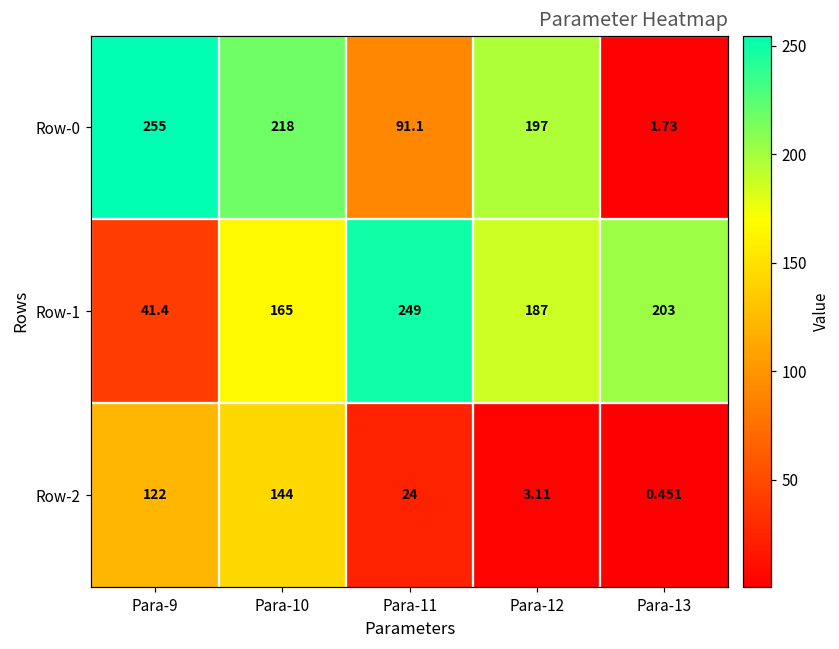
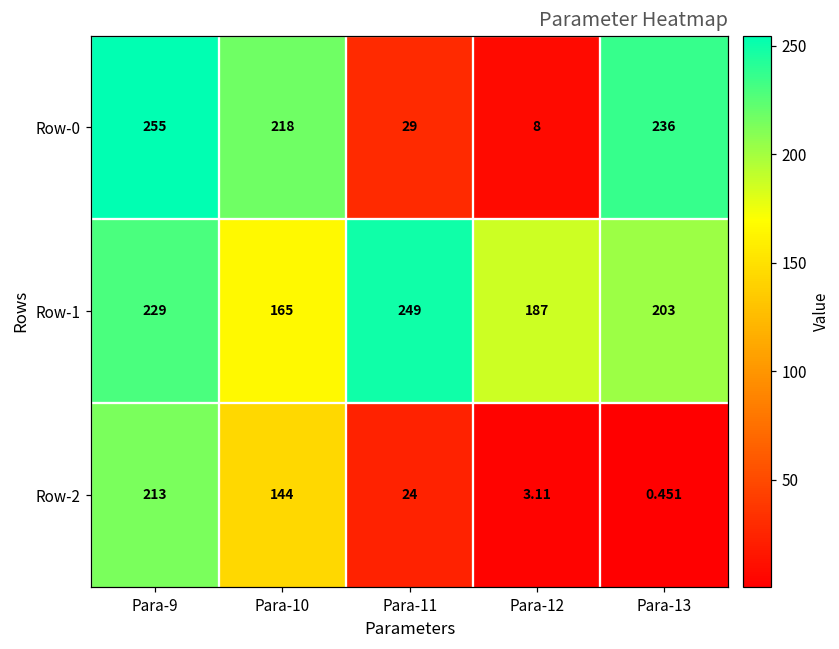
Row-0, Para-11: 91.1 -> 29
Row-0, Para-12: 197 -> 8
Row-0, Para-13: 1.73 -> 236
Row-1, Para-9: 41.4 -> 229
Row-2, Para-9: 122 -> 213
